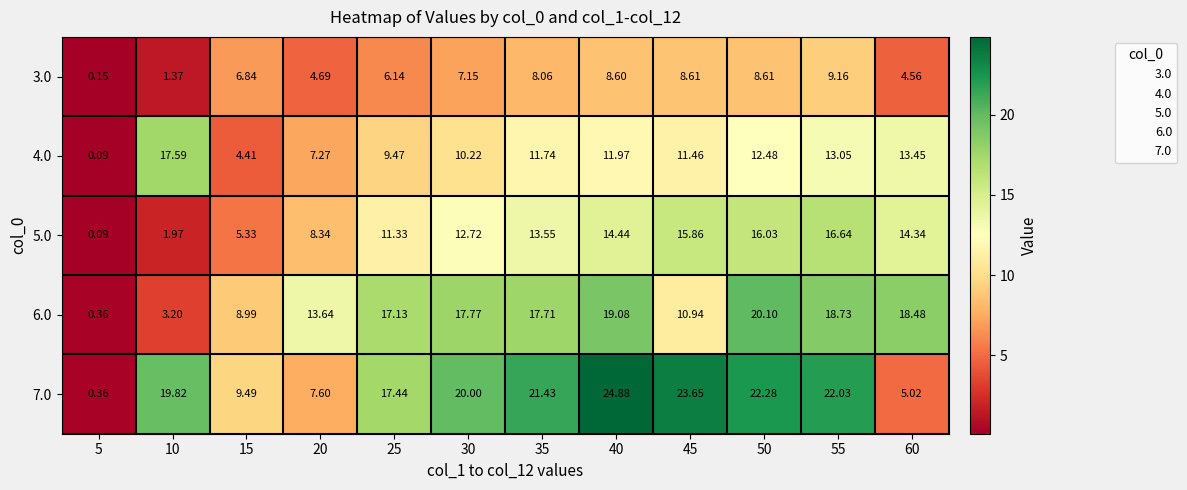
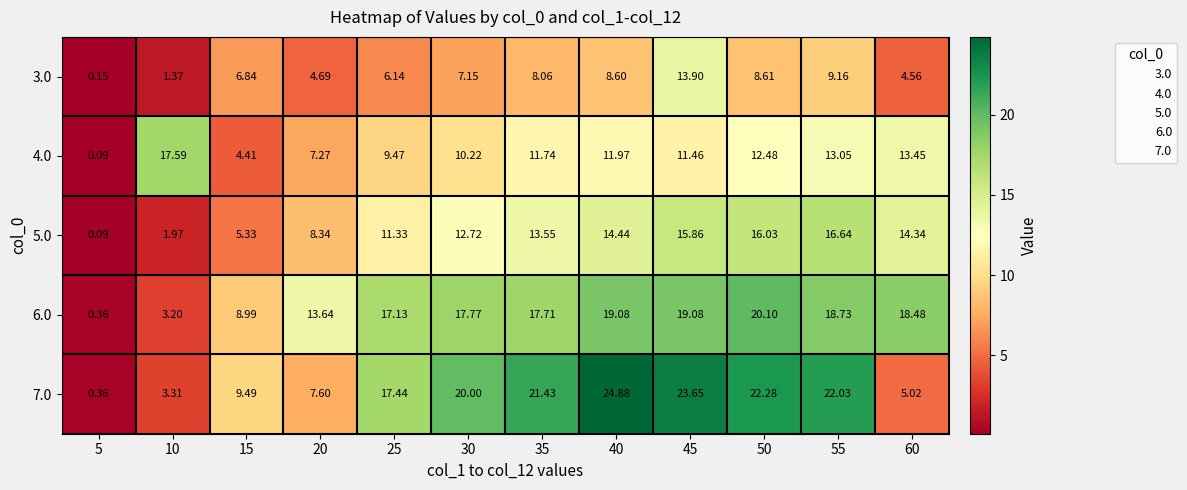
3.0, 45: 8.61 -> 13.90
6.0, 45: 10.94 -> 19.08
7.0, 10: 19.82 -> 3.31
